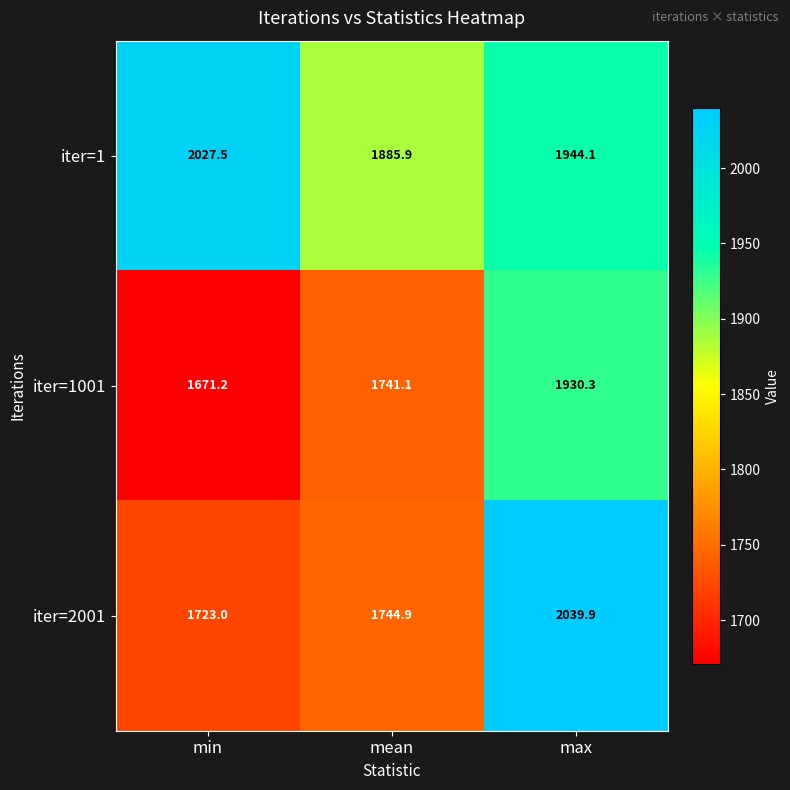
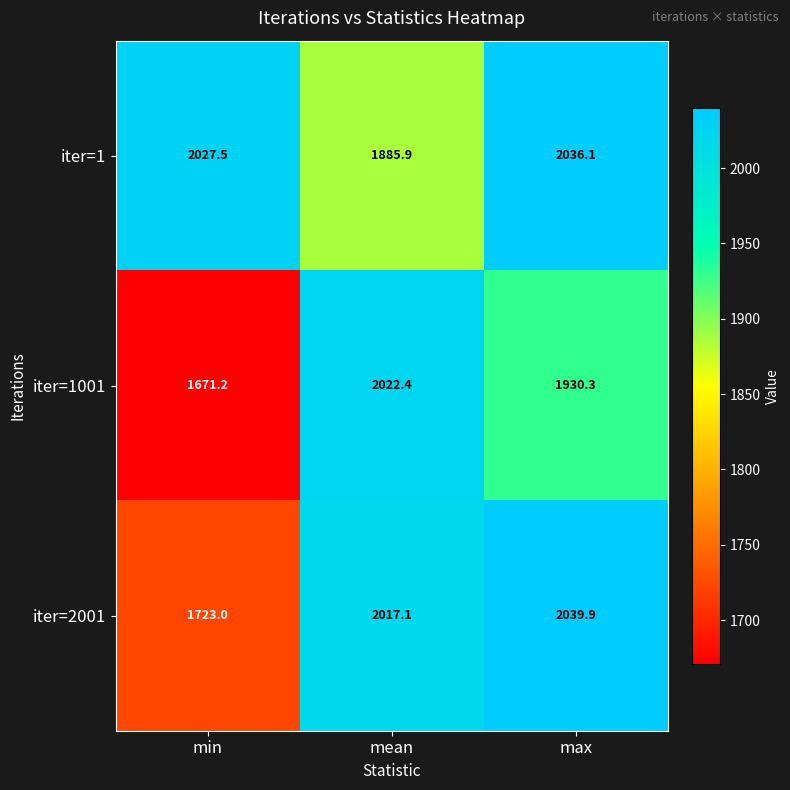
iter=1, max: 1944.1 -> 2036.1
iter=1001, mean: 1741.1 -> 2022.4
iter=2001, mean: 1744.9 -> 2017.1
